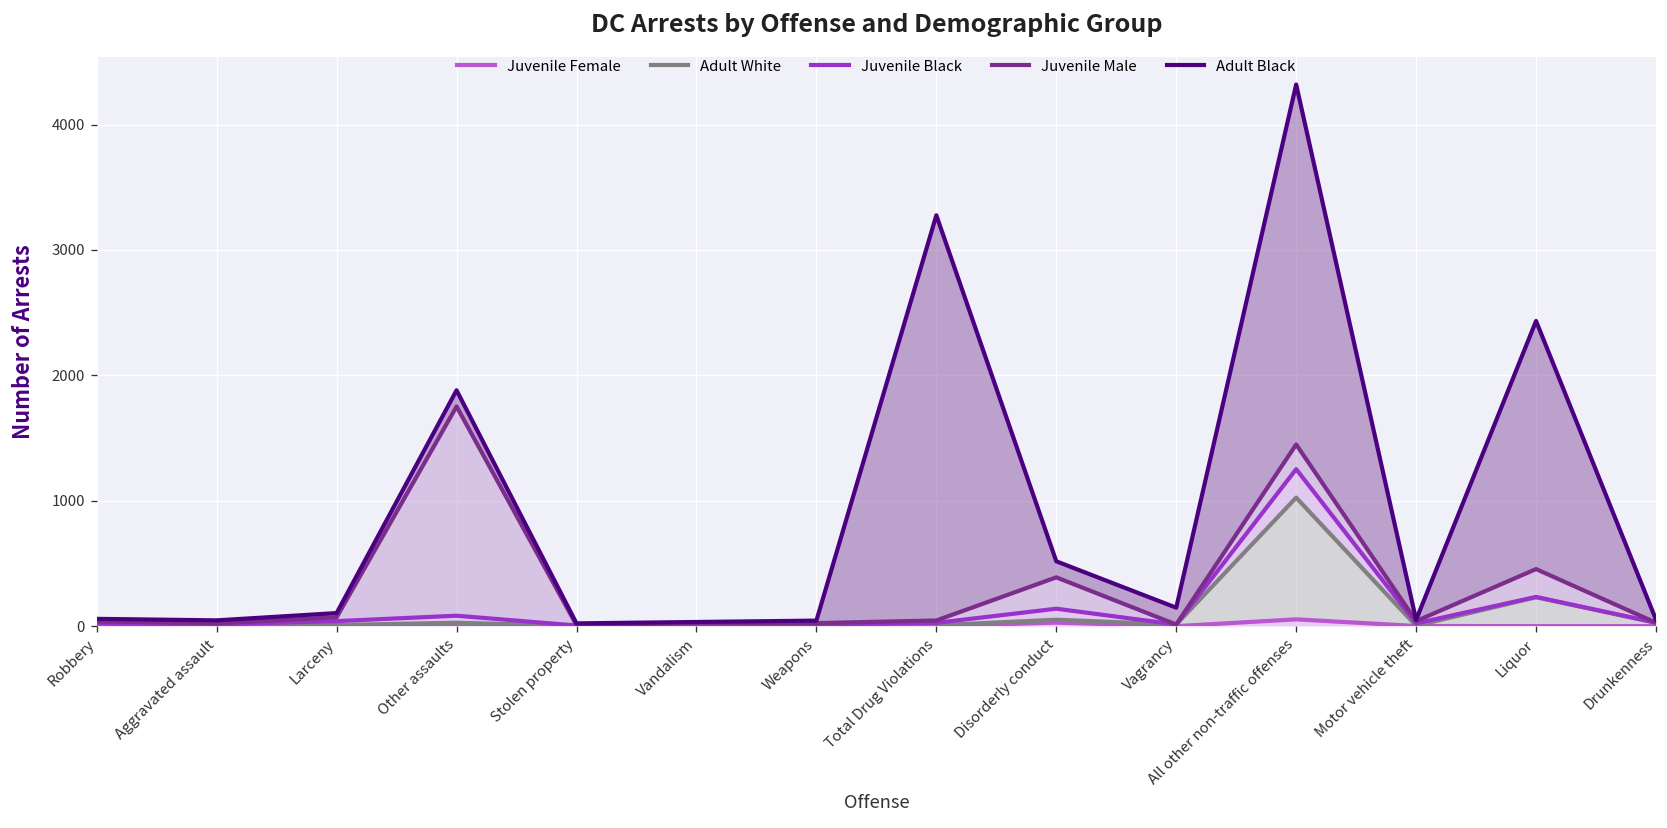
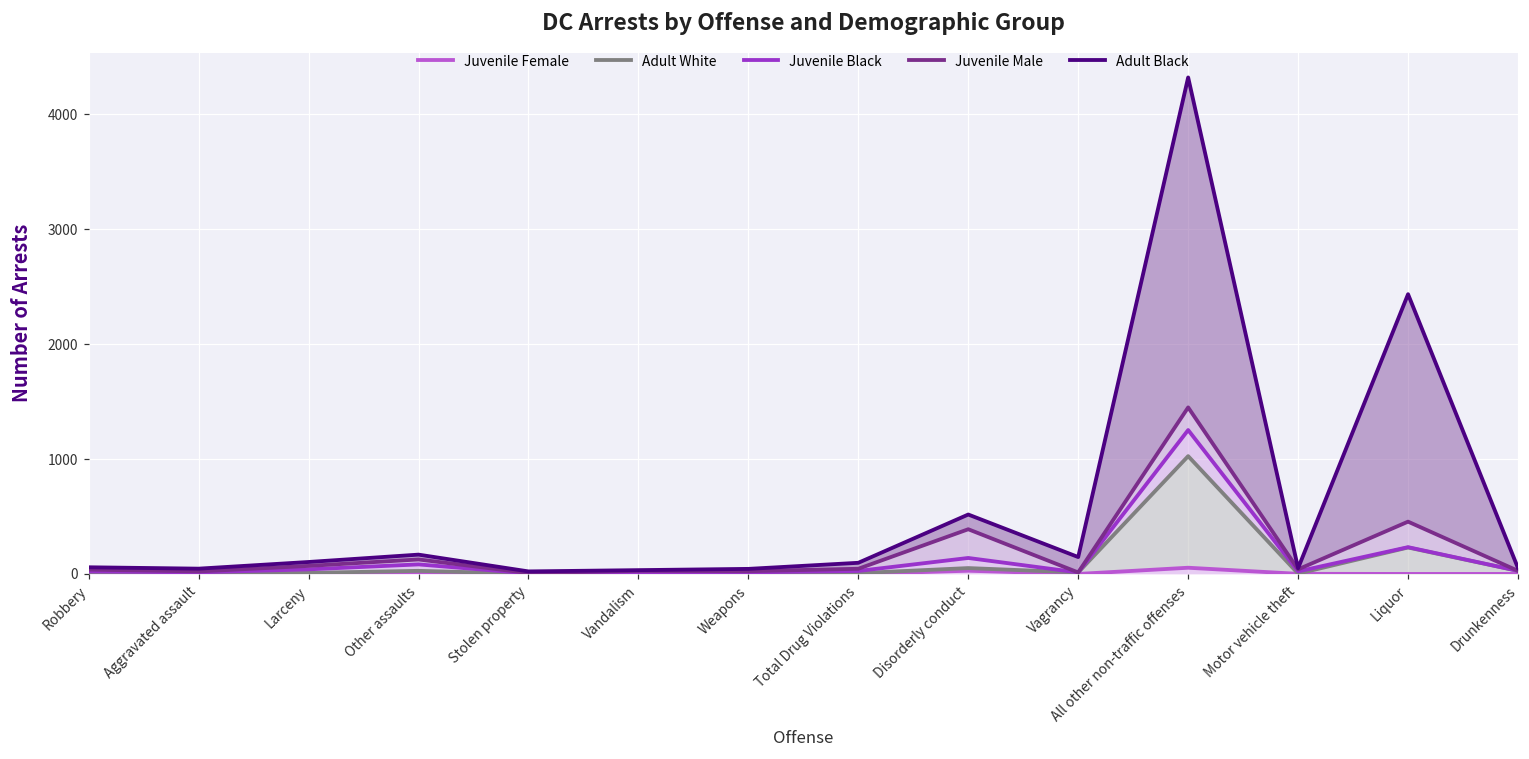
Juvenile Male, Other assaults: 1670 -> 40
Adult Black, Other assaults: 130 -> 40
Adult Black, Total Drug Violations: 3230 -> 50
